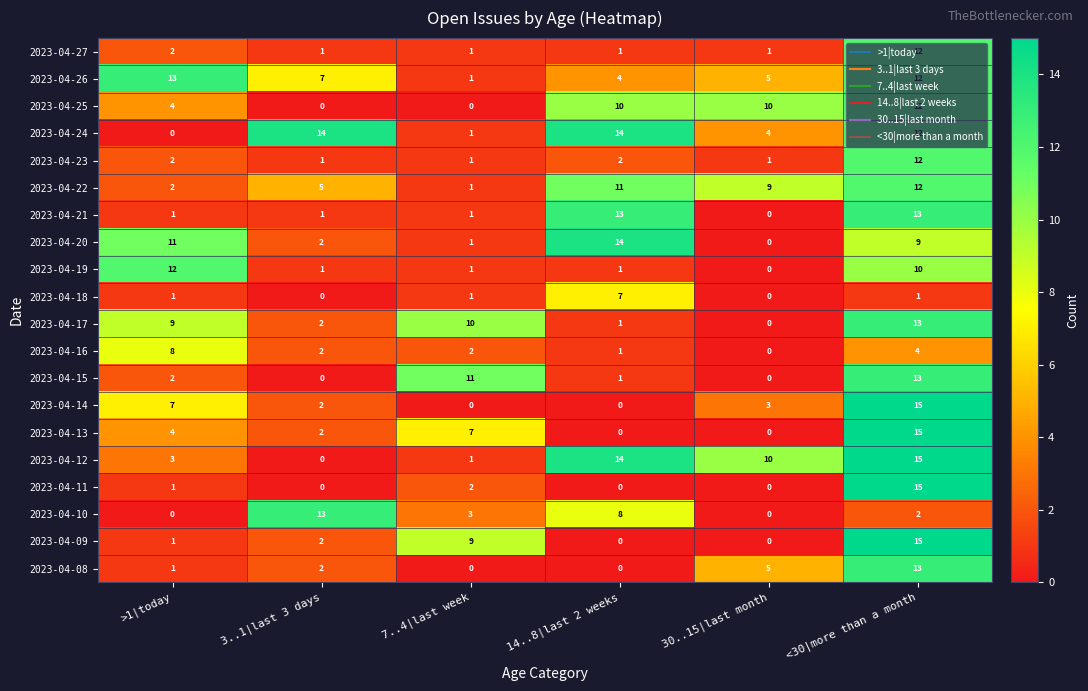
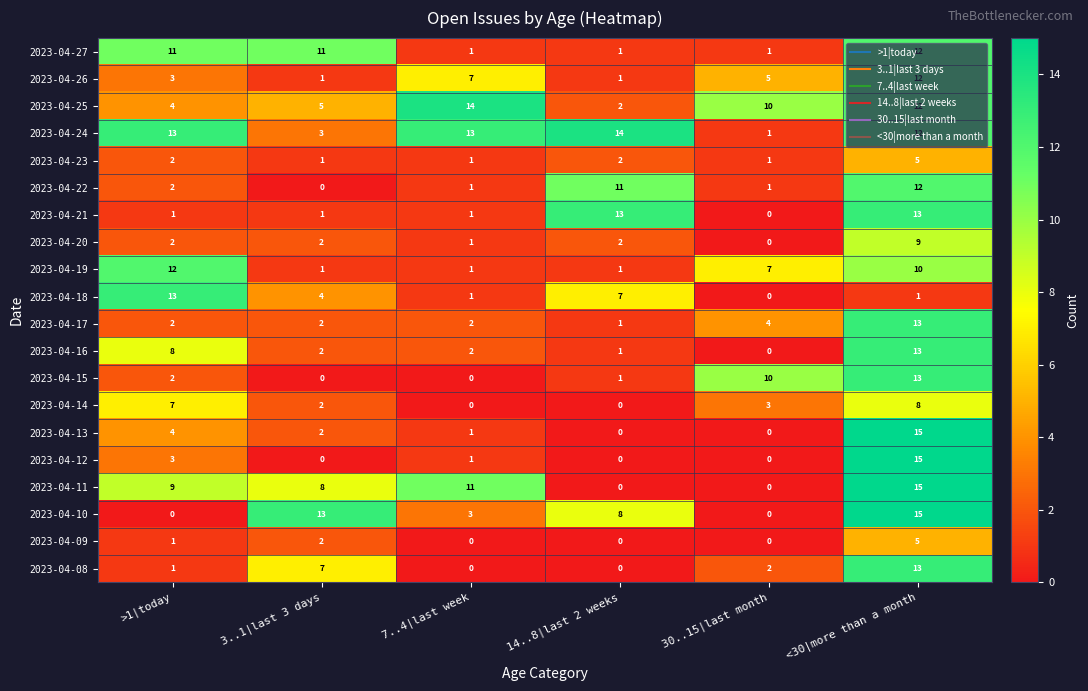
2023-04-27, >1|today: 2 -> 11
2023-04-27, 3..1|last 3 days: 1 -> 11
2023-04-26, >1|today: 13 -> 3
2023-04-26, 3..1|last 3 days: 7 -> 1
2023-04-26, 7..4|last week: 1 -> 7
2023-04-26, 14..8|last 2 weeks: 4 -> 1
2023-04-25, 3..1|last 3 days: 0 -> 5
2023-04-25, 7..4|last week: 0 -> 14
2023-04-25, 14..8|last 2 weeks: 10 -> 2
2023-04-24, >1|today: 0 -> 13
2023-04-24, 3..1|last 3 days: 14 -> 3
2023-04-24, 7..4|last week: 1 -> 13
2023-04-24, 30..15|last month: 4 -> 1
2023-04-23, <30|more than a month: 12 -> 5
2023-04-22, 3..1|last 3 days: 5 -> 0
2023-04-22, 30..15|last month: 9 -> 1
2023-04-20, >1|today: 11 -> 2
2023-04-20, 14..8|last 2 weeks: 14 -> 2
2023-04-19, 30..15|last month: 0 -> 7
2023-04-18, >1|today: 1 -> 13
2023-04-18, 3..1|last 3 days: 0 -> 4
2023-04-17, >1|today: 9 -> 2
2023-04-17, 7..4|last week: 10 -> 2
2023-04-17, 30..15|last month: 0 -> 4
2023-04-16, <30|more than a month: 4 -> 13
2023-04-15, 7..4|last week: 11 -> 0
2023-04-15, 30..15|last month: 0 -> 10
2023-04-14, <30|more than a month: 15 -> 8
2023-04-13, 7..4|last week: 7 -> 1
2023-04-12, 14..8|last 2 weeks: 14 -> 0
2023-04-12, 30..15|last month: 10 -> 0
2023-04-11, >1|today: 1 -> 9
2023-04-11, 3..1|last 3 days: 0 -> 8
2023-04-11, 7..4|last week: 2 -> 11
2023-04-10, <30|more than a month: 2 -> 15
2023-04-09, 7..4|last week: 9 -> 0
2023-04-09, <30|more than a month: 15 -> 5
2023-04-08, 3..1|last 3 days: 2 -> 7
2023-04-08, 30..15|last month: 5 -> 2
